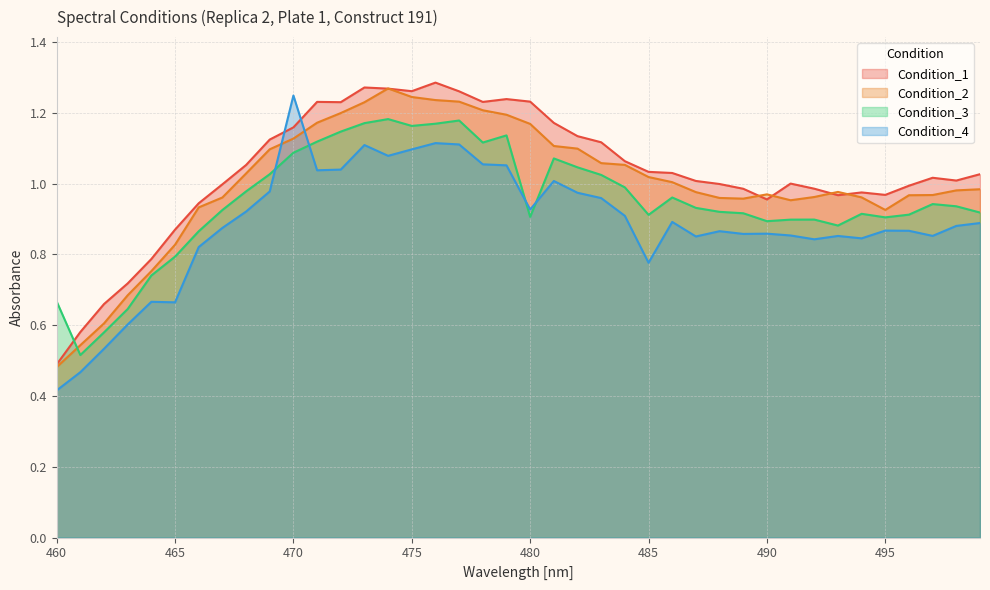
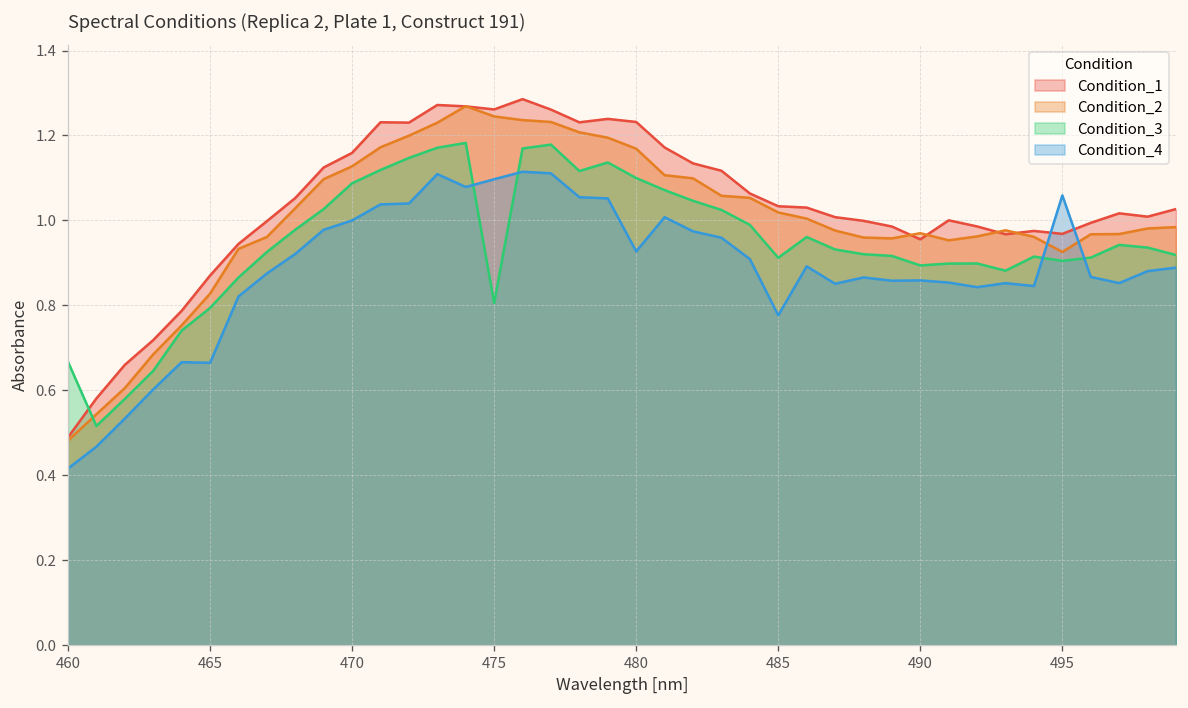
Condition_4, 470: 1.25 -> 1.00
Condition_3, 475: 1.16 -> 0.81
Condition_3, 480: 0.91 -> 1.10
Condition_4, 495: 0.87 -> 1.06
